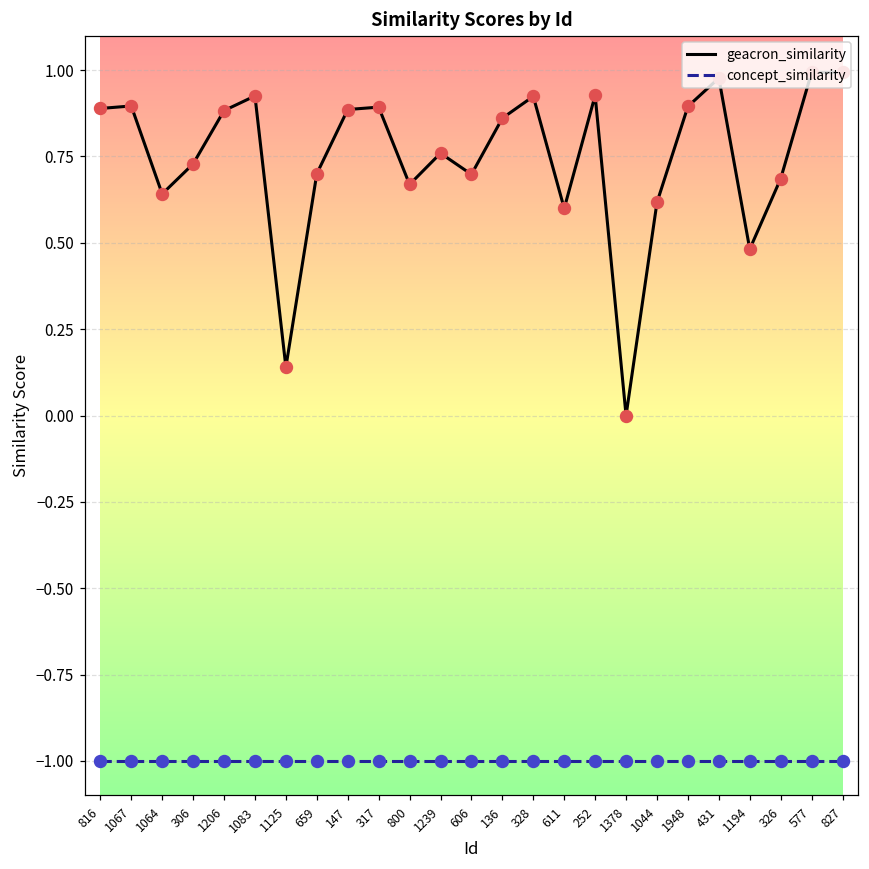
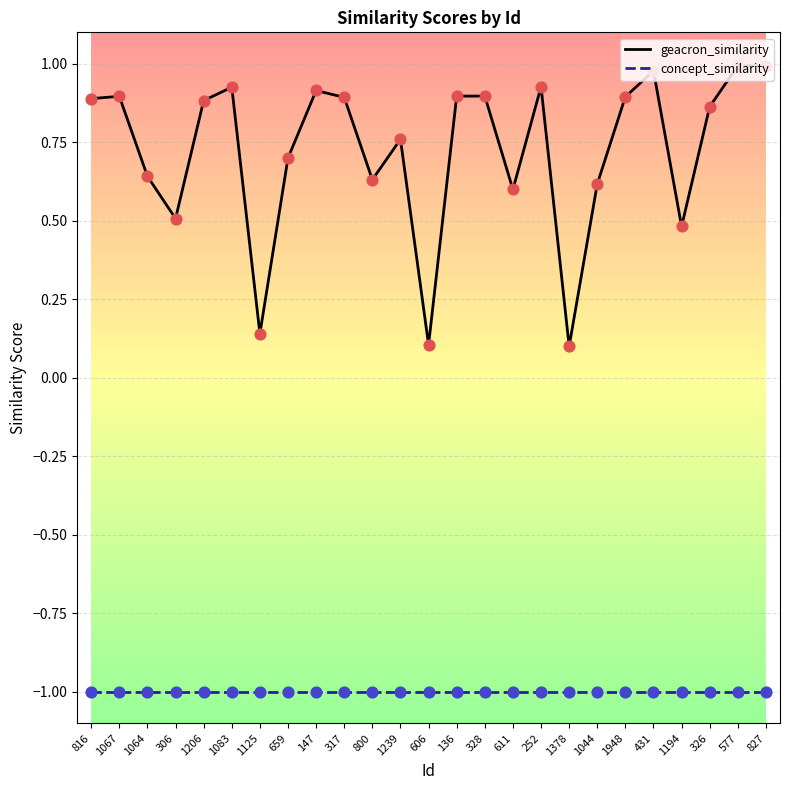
geacron_similarity, 306: 0.73 -> 0.51
geacron_similarity, 147: 0.89 -> 0.91
geacron_similarity, 800: 0.67 -> 0.63
geacron_similarity, 606: 0.70 -> 0.10
geacron_similarity, 136: 0.86 -> 0.90
geacron_similarity, 328: 0.92 -> 0.90
geacron_similarity, 1378: 0.0 -> 0.1
geacron_similarity, 326: 0.69 -> 0.86
